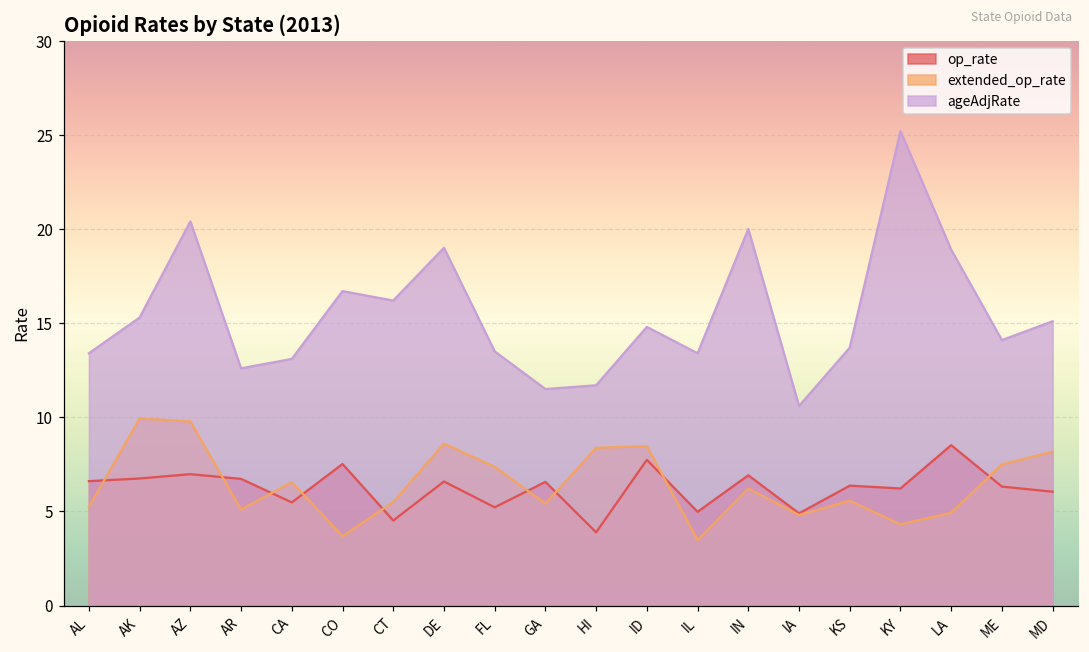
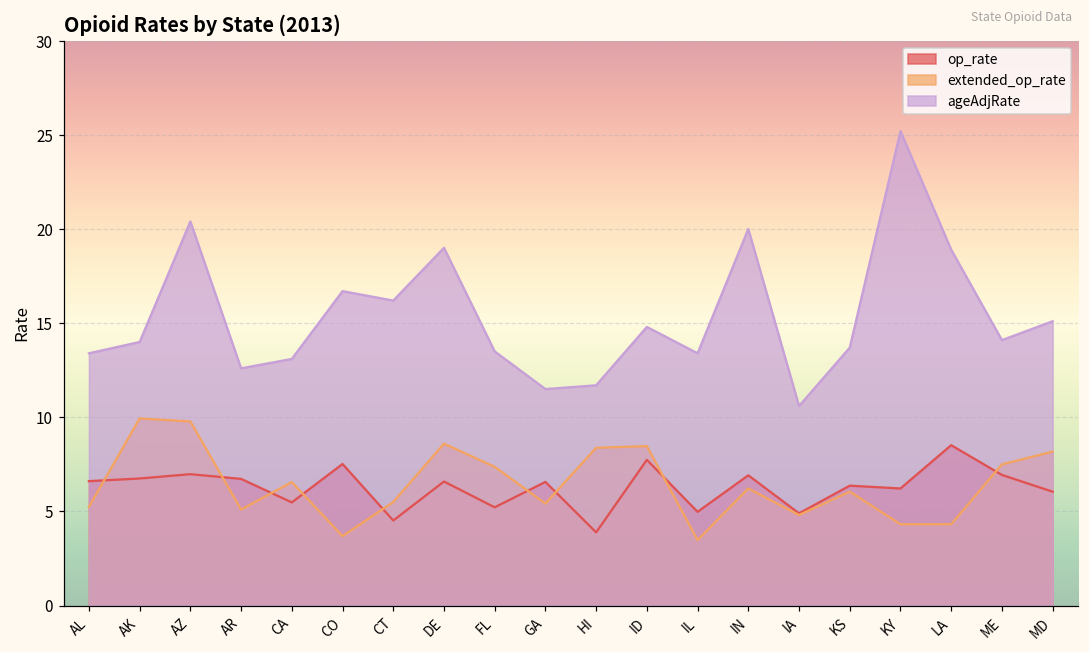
ageAdjRate, AK: 15.3 -> 14.0
extended_op_rate, KS: 5.6 -> 6.1
extended_op_rate, LA: 4.9 -> 4.3
op_rate, ME: 6.3 -> 6.9
